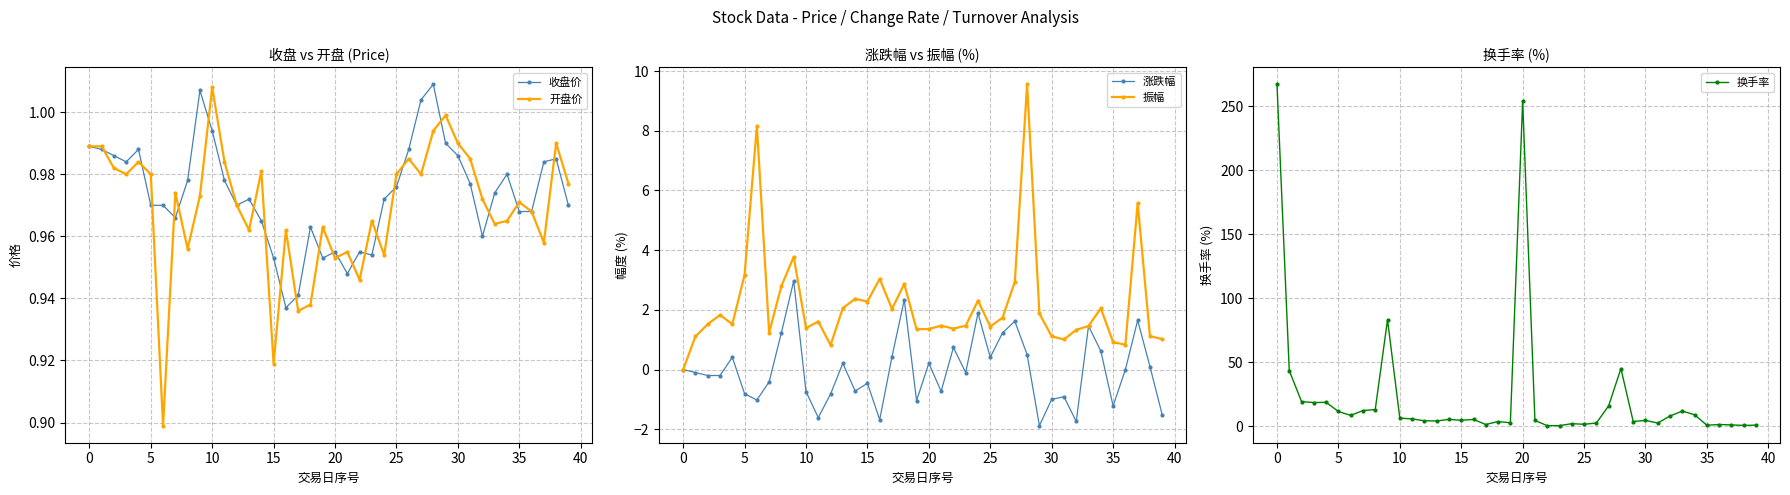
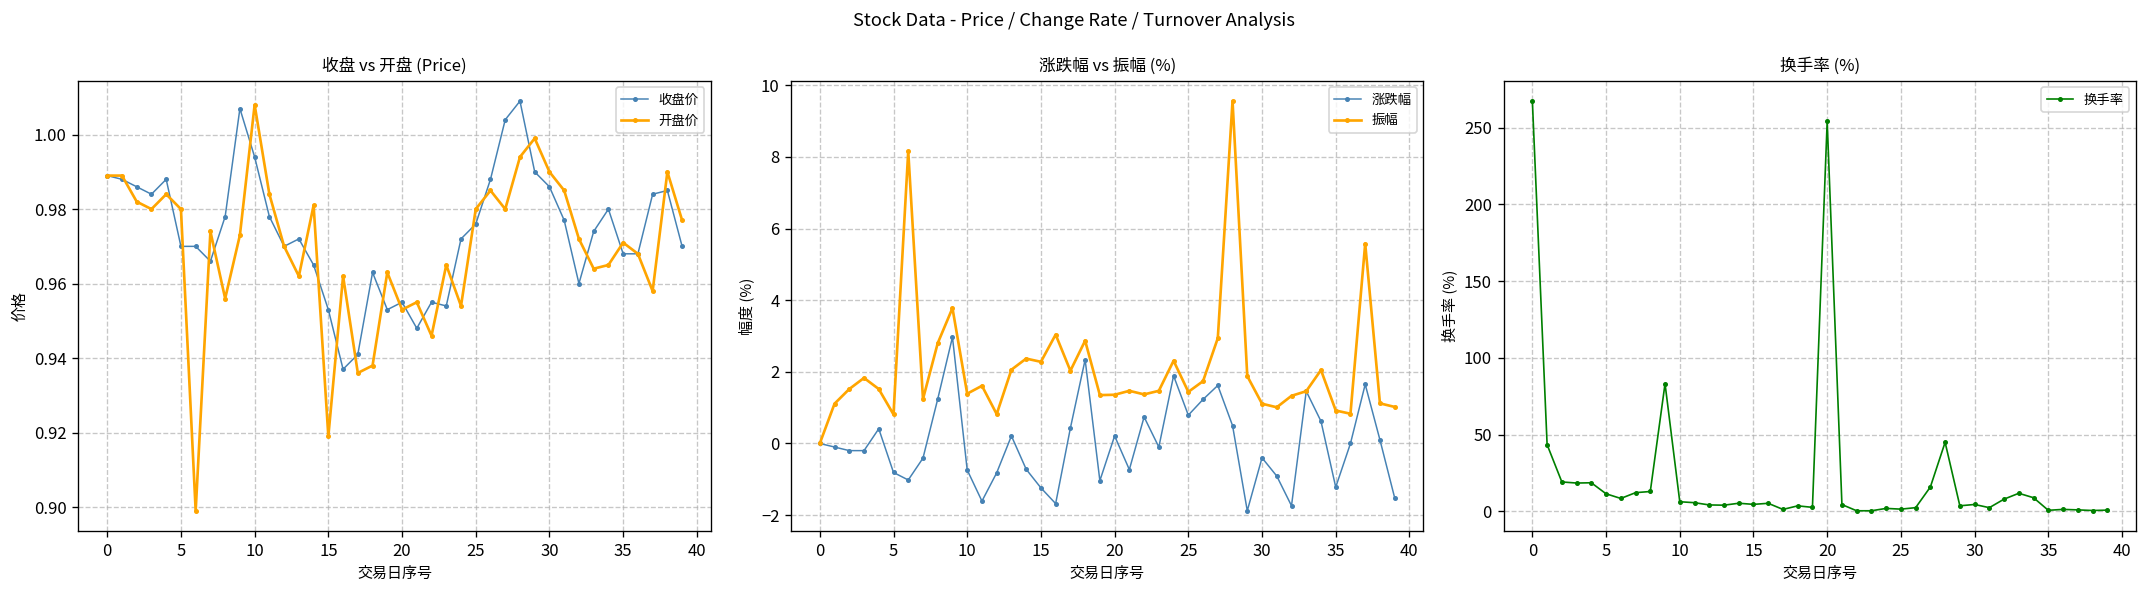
涨跌幅 vs 振幅 (%), 振幅, 5: 3.2 -> 0.8
涨跌幅 vs 振幅 (%), 涨跌幅, 15: -0.5 -> -1.2
涨跌幅 vs 振幅 (%), 涨跌幅, 25: 0.4 -> 0.8
涨跌幅 vs 振幅 (%), 涨跌幅, 30: -1.0 -> -0.4
